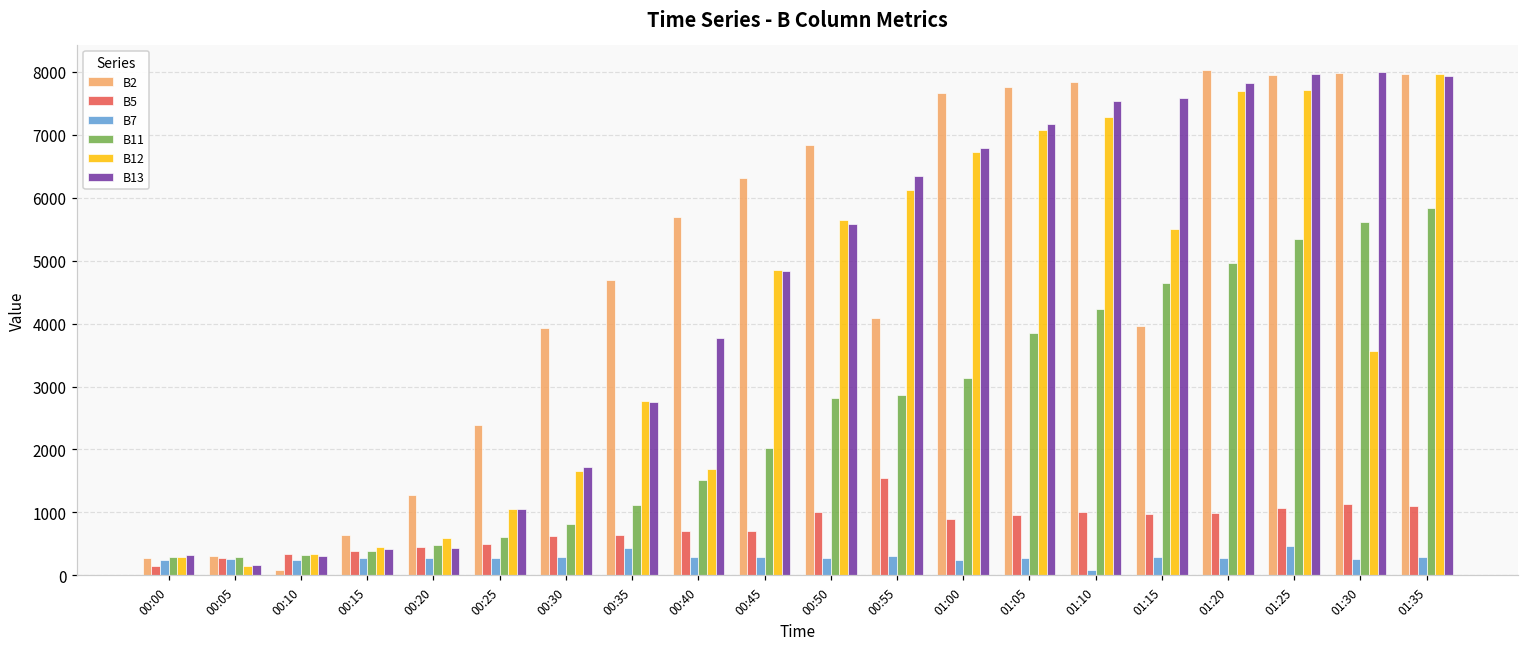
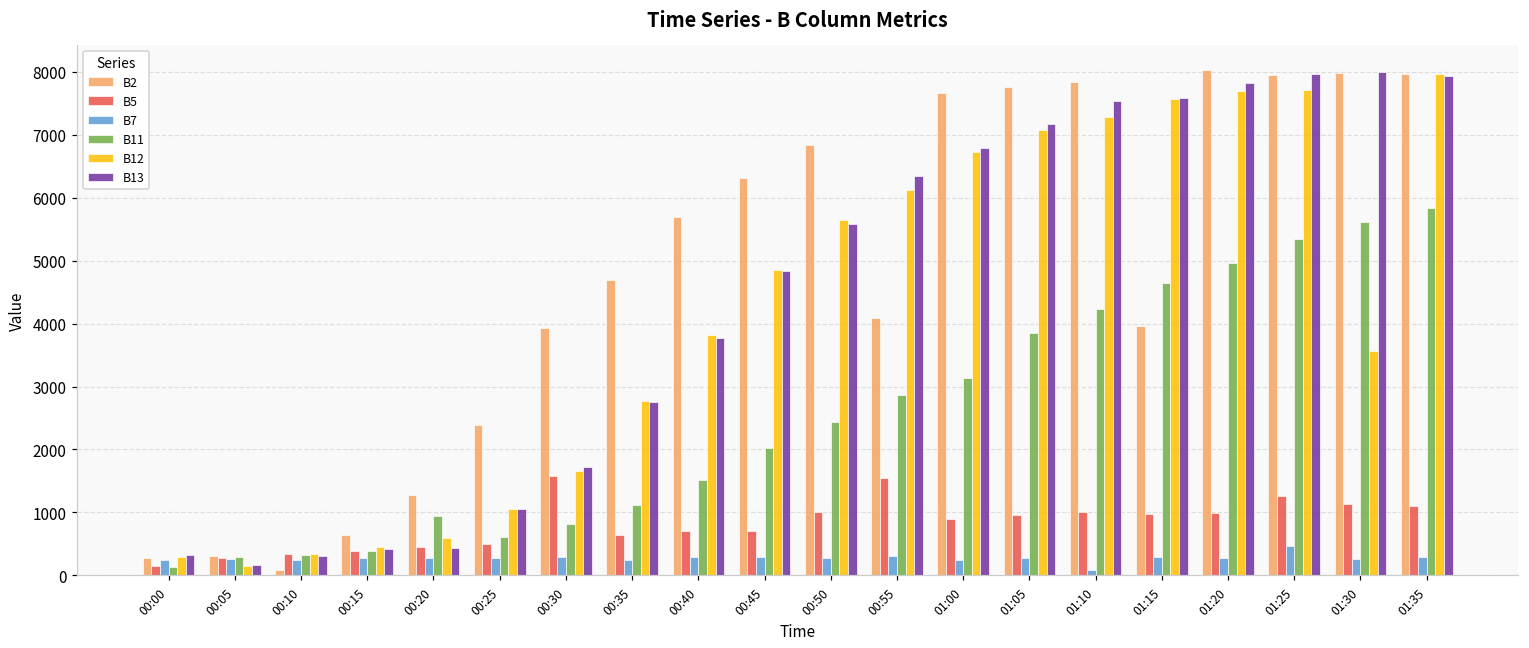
B11, 00:00: 300 -> 100
B11, 00:20: 500 -> 900
B5, 00:30: 600 -> 1600
B7, 00:35: 400 -> 200
B12, 00:40: 1700 -> 3800
B11, 00:50: 2800 -> 2400
B12, 01:15: 5500 -> 7600
B5, 01:25: 1100 -> 1300
